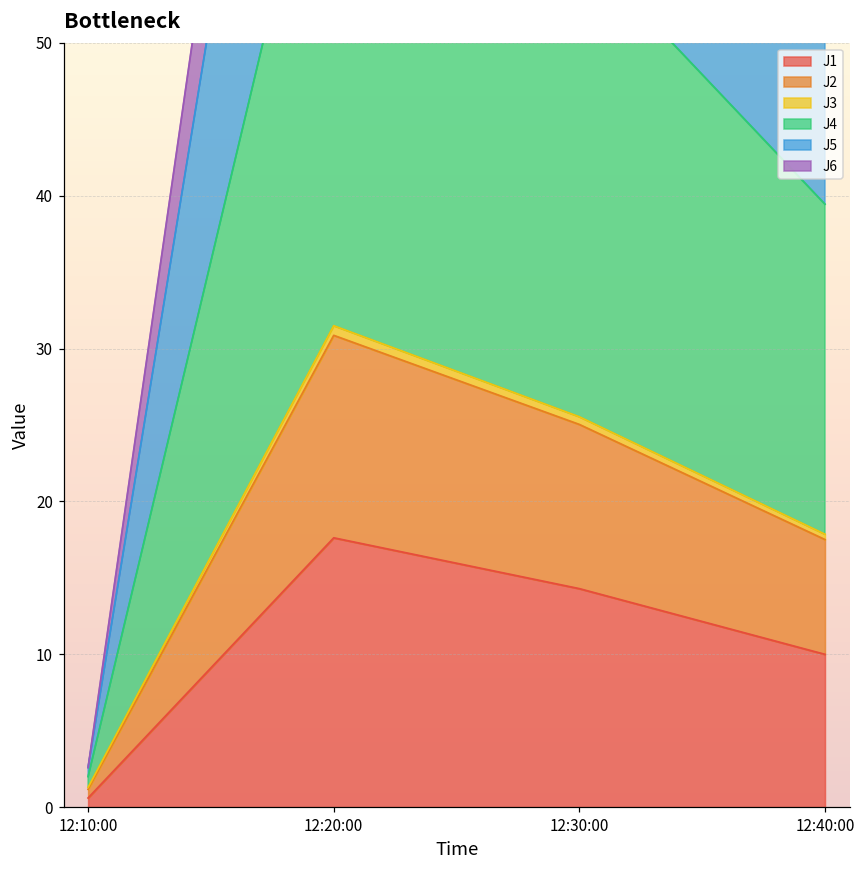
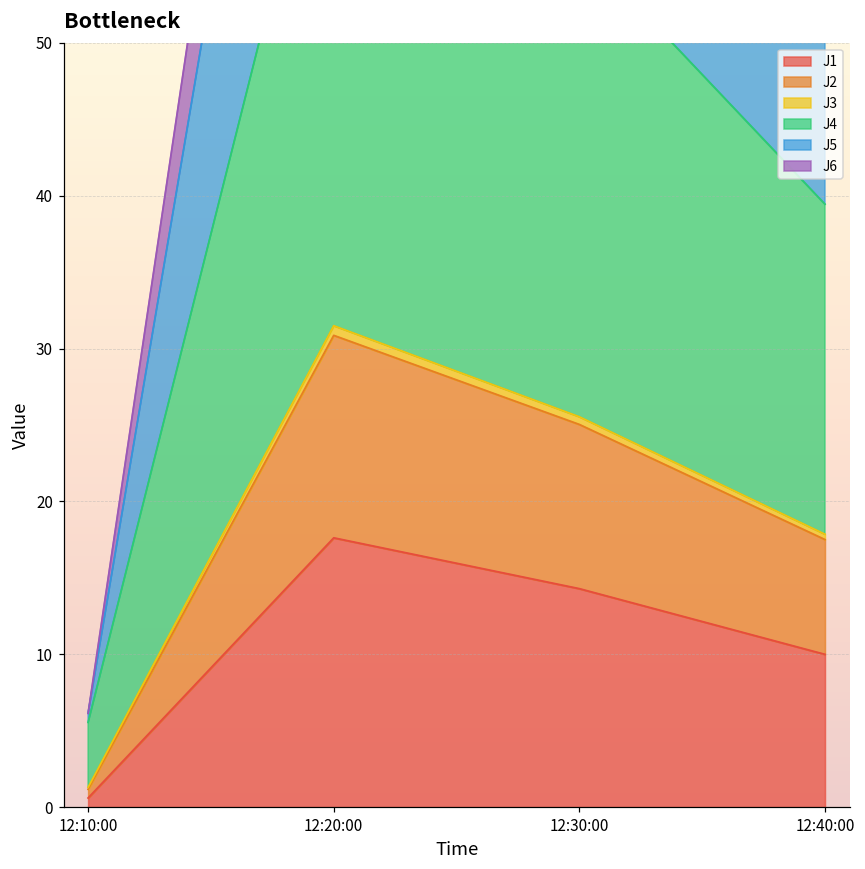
J4, 12:10:00: 0.7 -> 4.3
